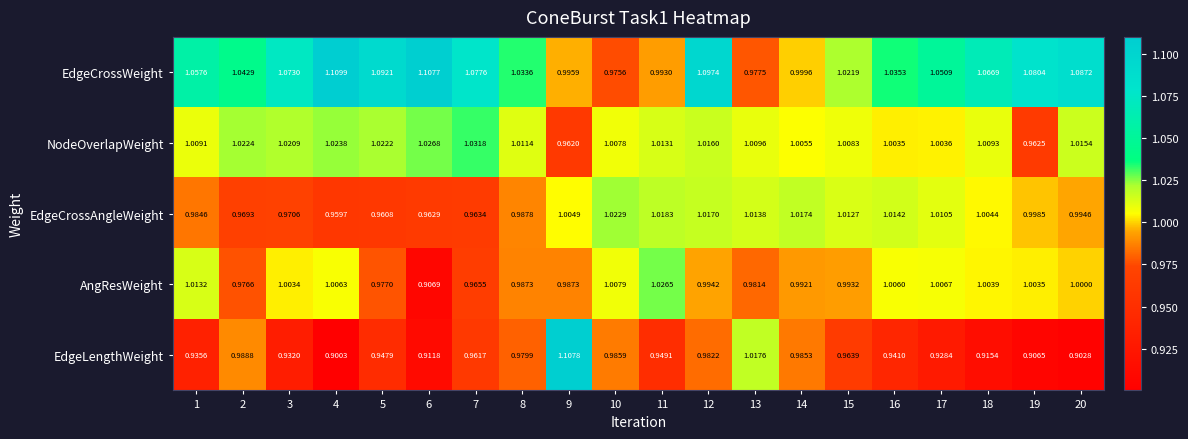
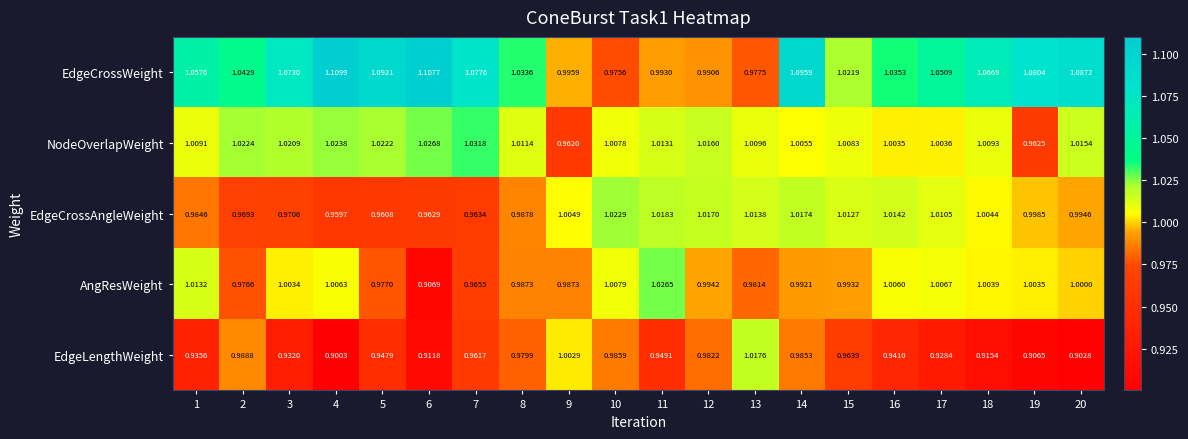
EdgeCrossWeight, 12: 1.0974 -> 0.9906
EdgeCrossWeight, 14: 0.9996 -> 1.0959
EdgeLengthWeight, 9: 1.1078 -> 1.0029
